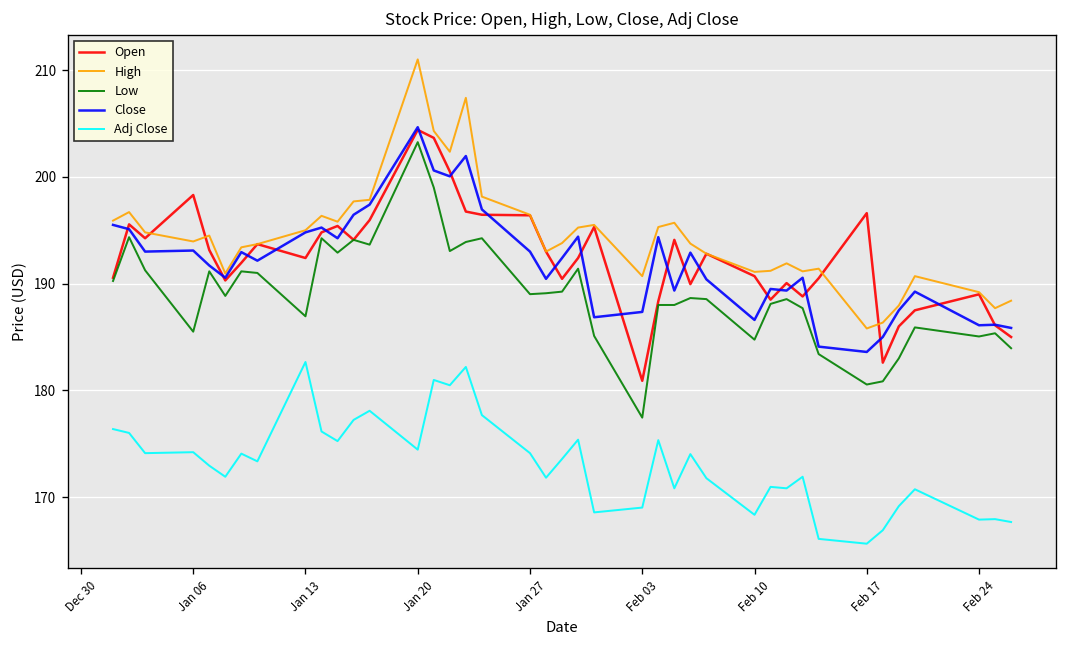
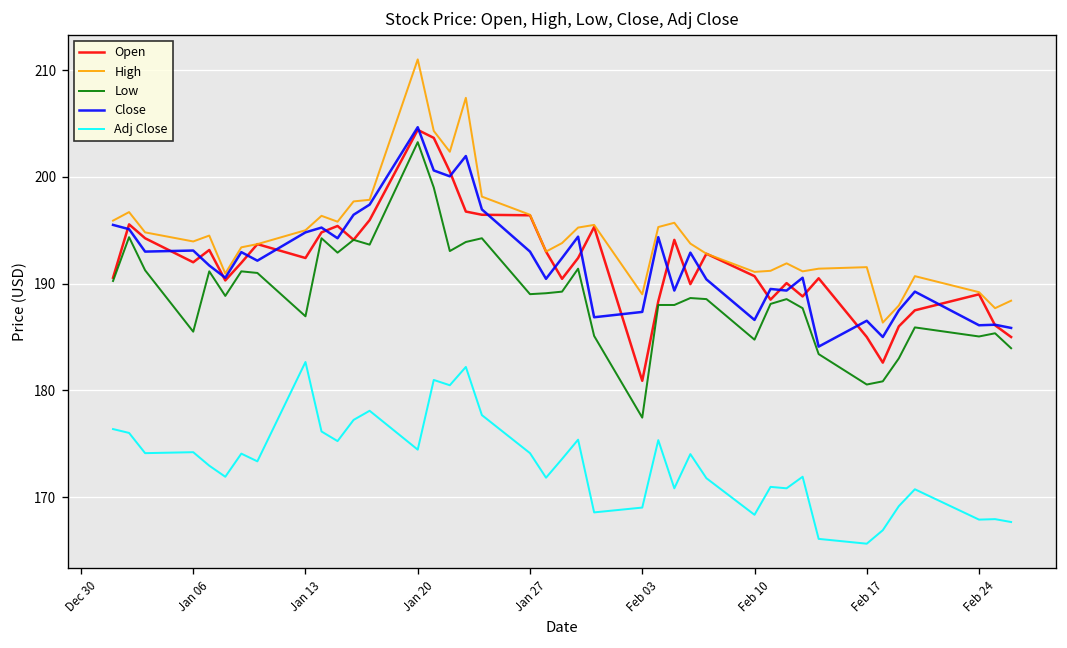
Open, Jan 06: 198 -> 192
High, Feb 03: 191 -> 189
Open, Feb 17: 197 -> 185
High, Feb 17: 186 -> 192
Close, Feb 17: 184 -> 187
